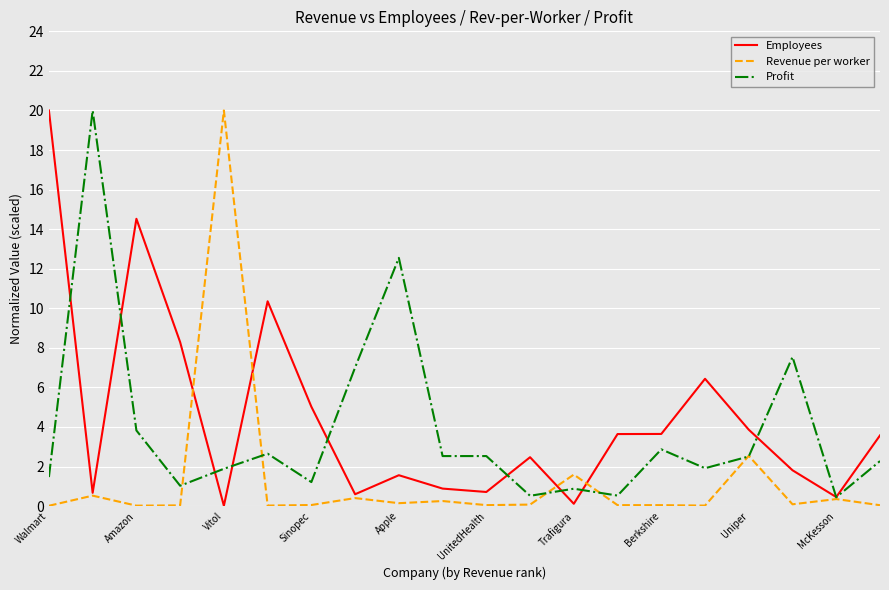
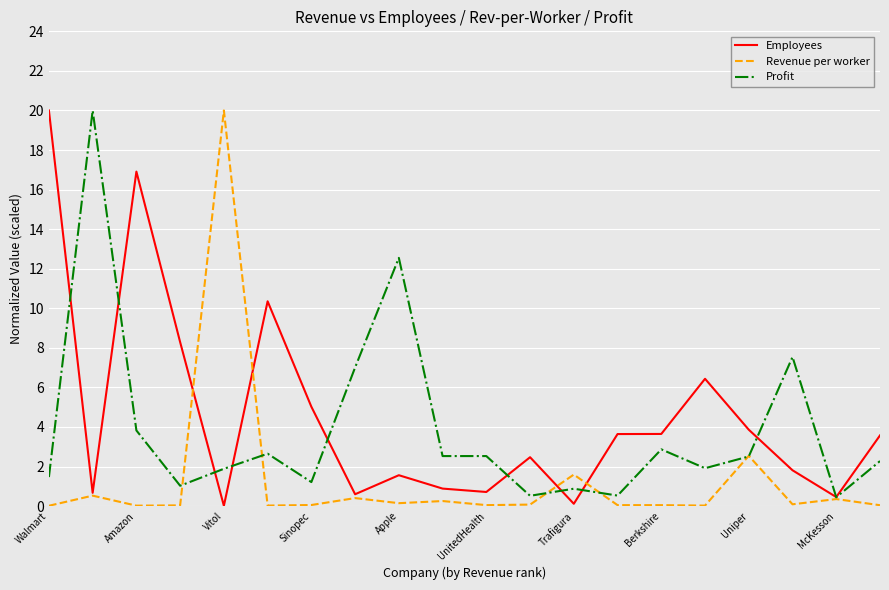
Employees, Amazon: 14.5 -> 16.9
